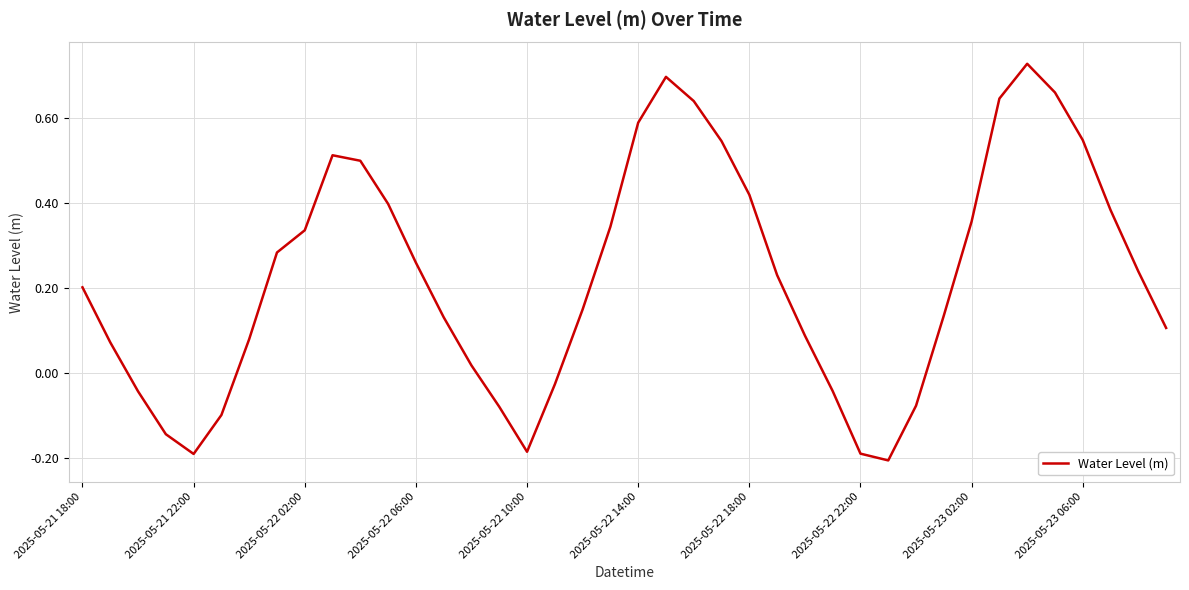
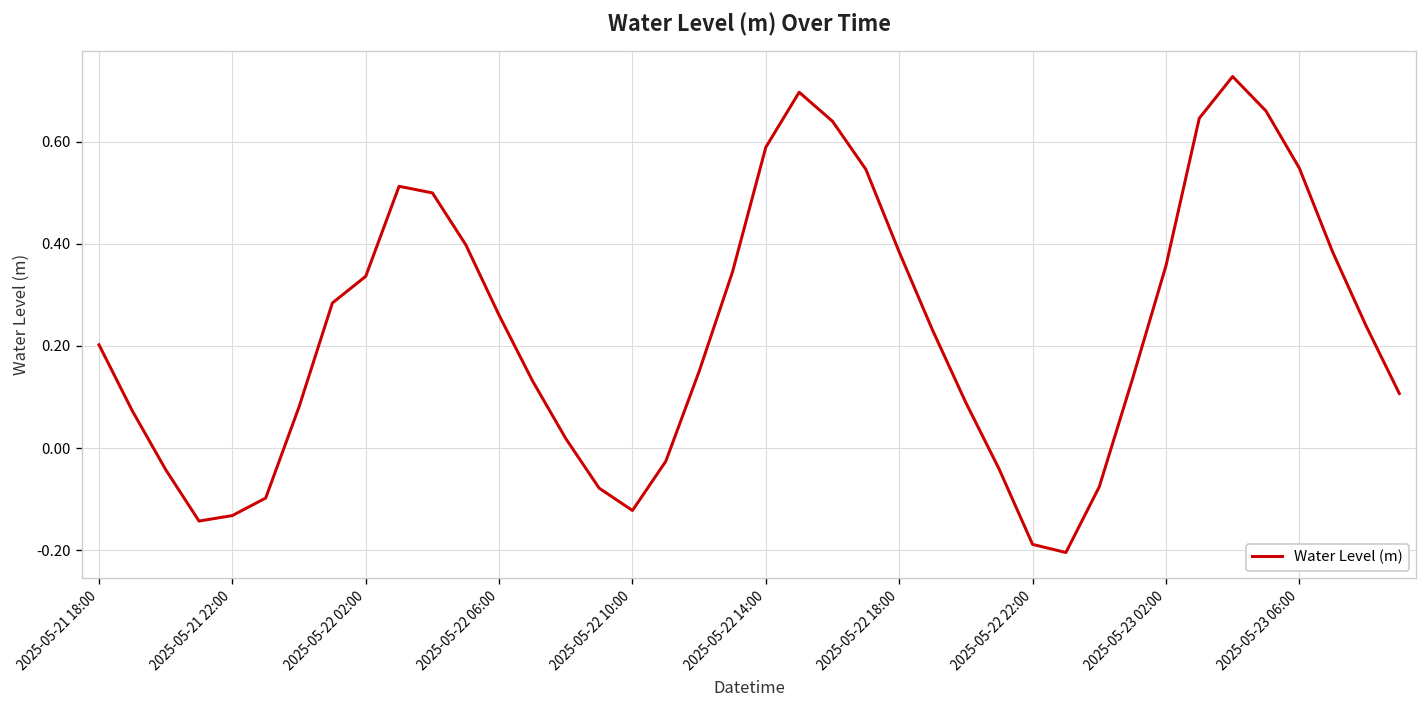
2025-05-21 22:00: -0.19 -> -0.13
2025-05-22 10:00: -0.18 -> -0.12
2025-05-22 18:00: 0.42 -> 0.38
